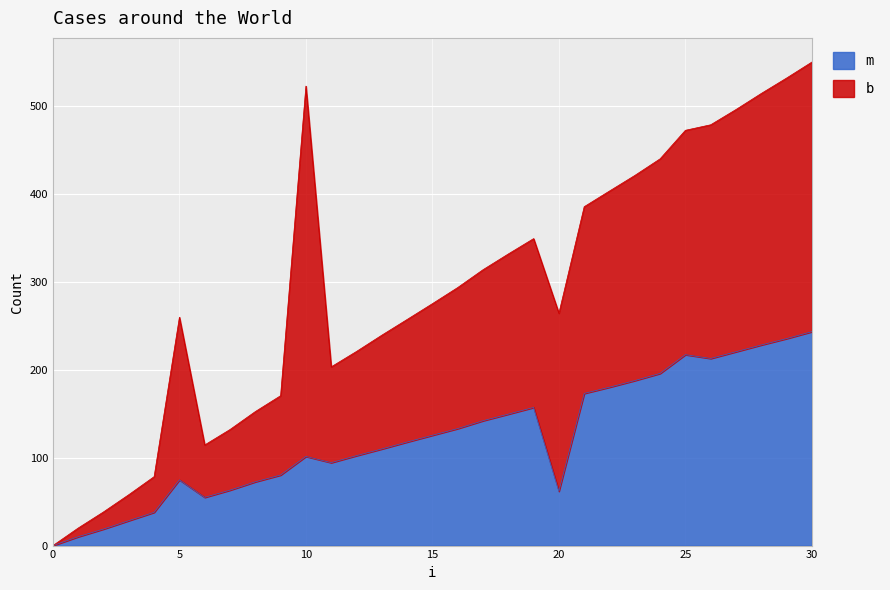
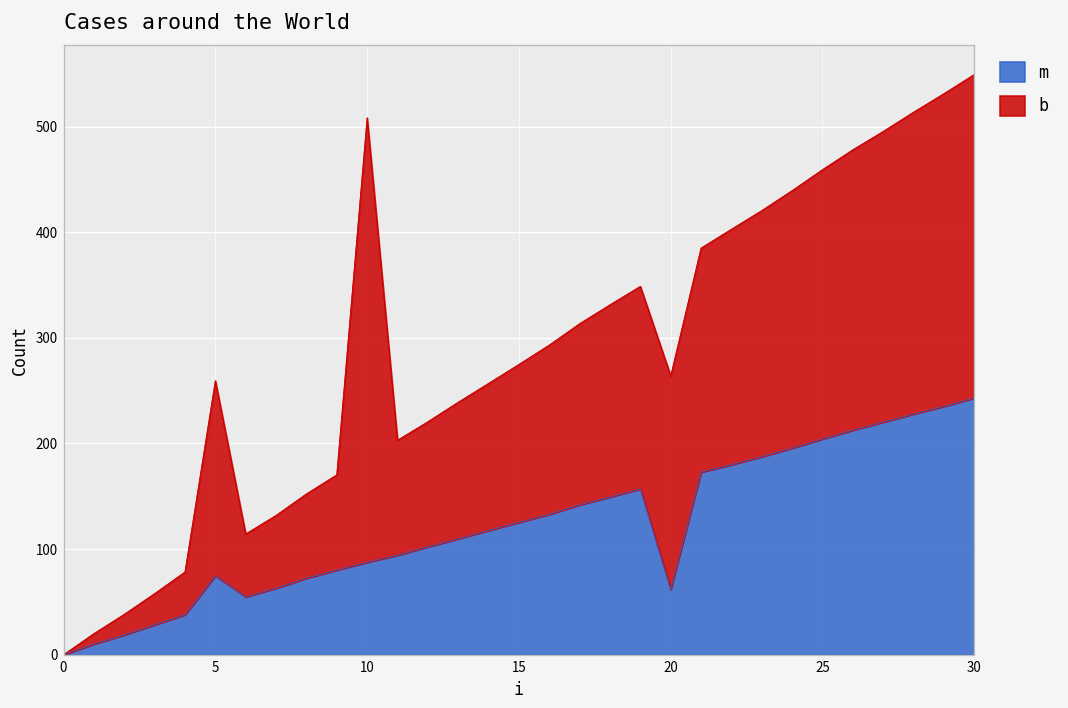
m, 10: 100 -> 90
m, 25: 220 -> 200
